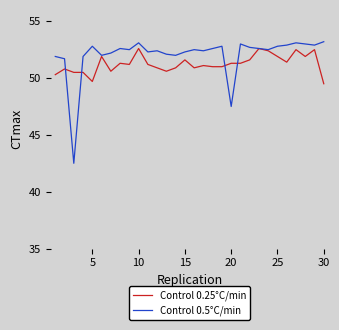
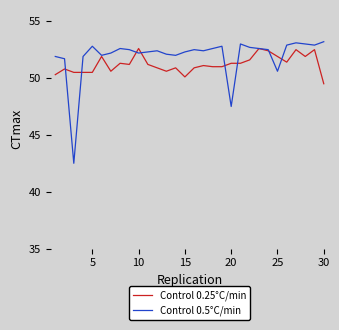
Control 0.25°C/min, 5: 49.7 -> 50.5
Control 0.5°C/min, 10: 53.1 -> 52.2
Control 0.25°C/min, 15: 51.6 -> 50.1
Control 0.5°C/min, 25: 52.8 -> 50.6
